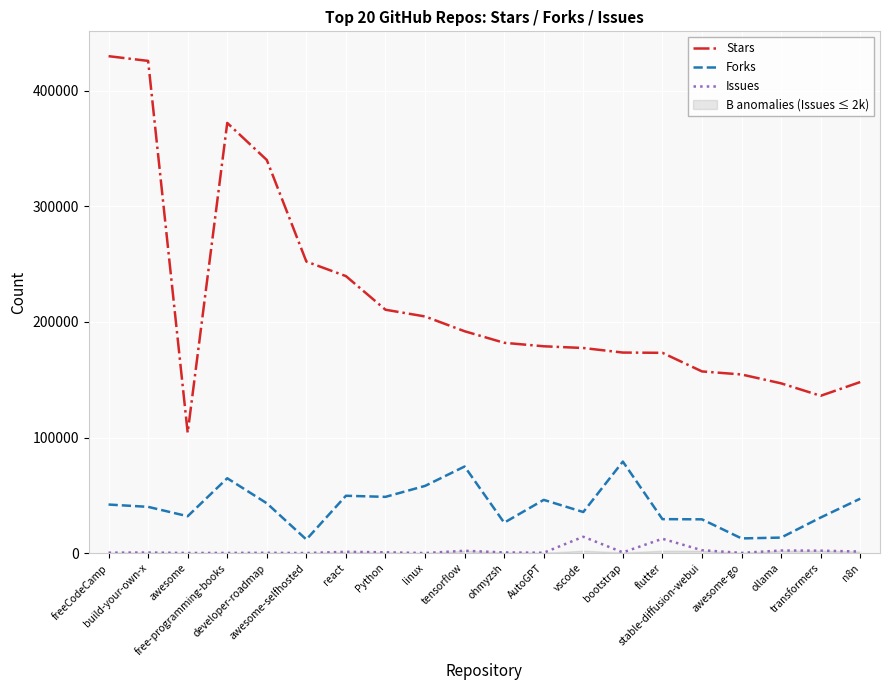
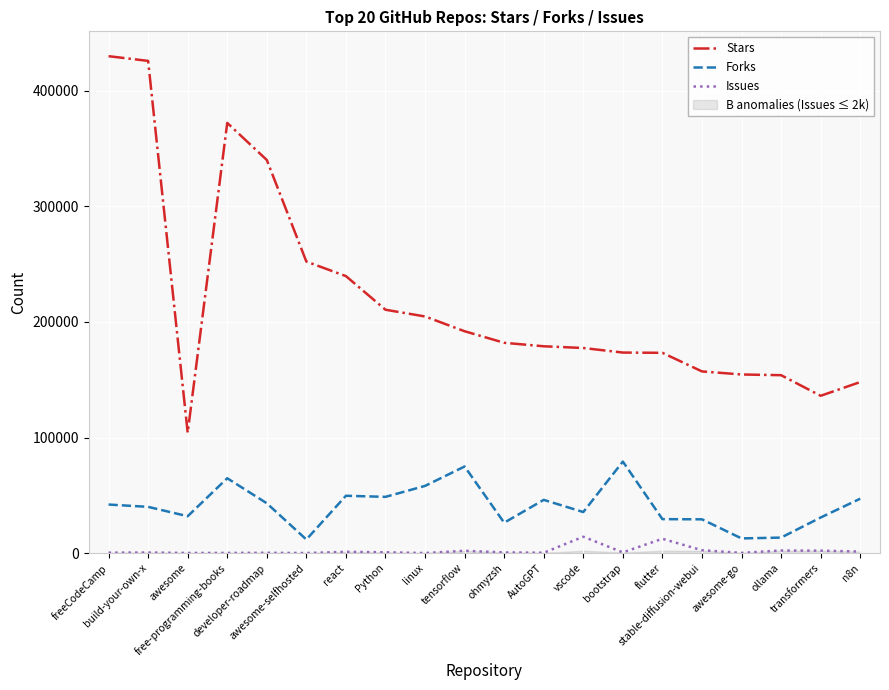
Stars, ollama: 147000 -> 154000
